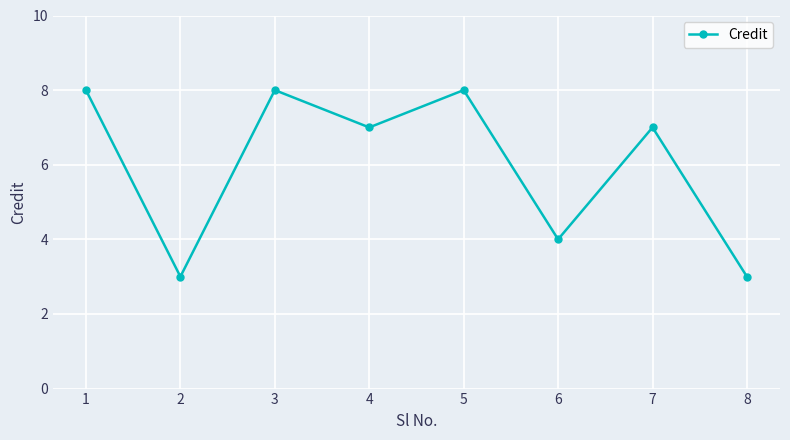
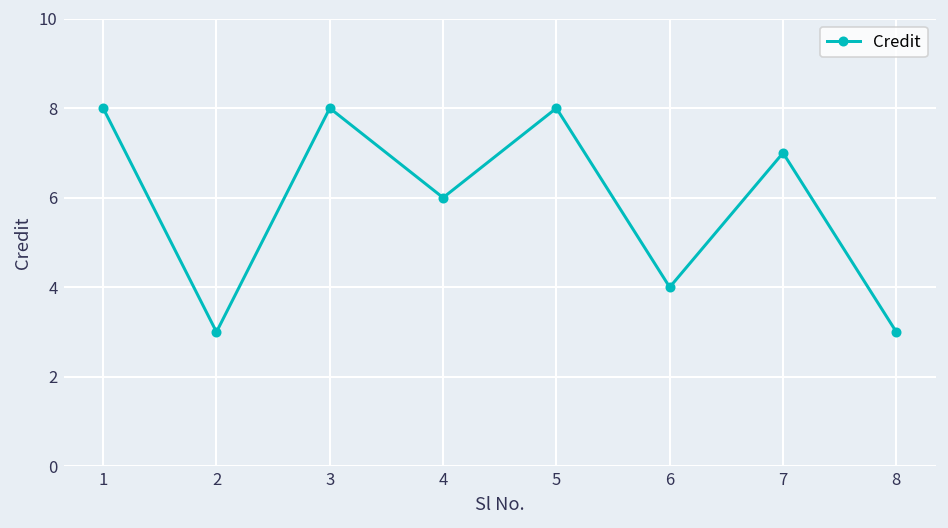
4: 7 -> 6
